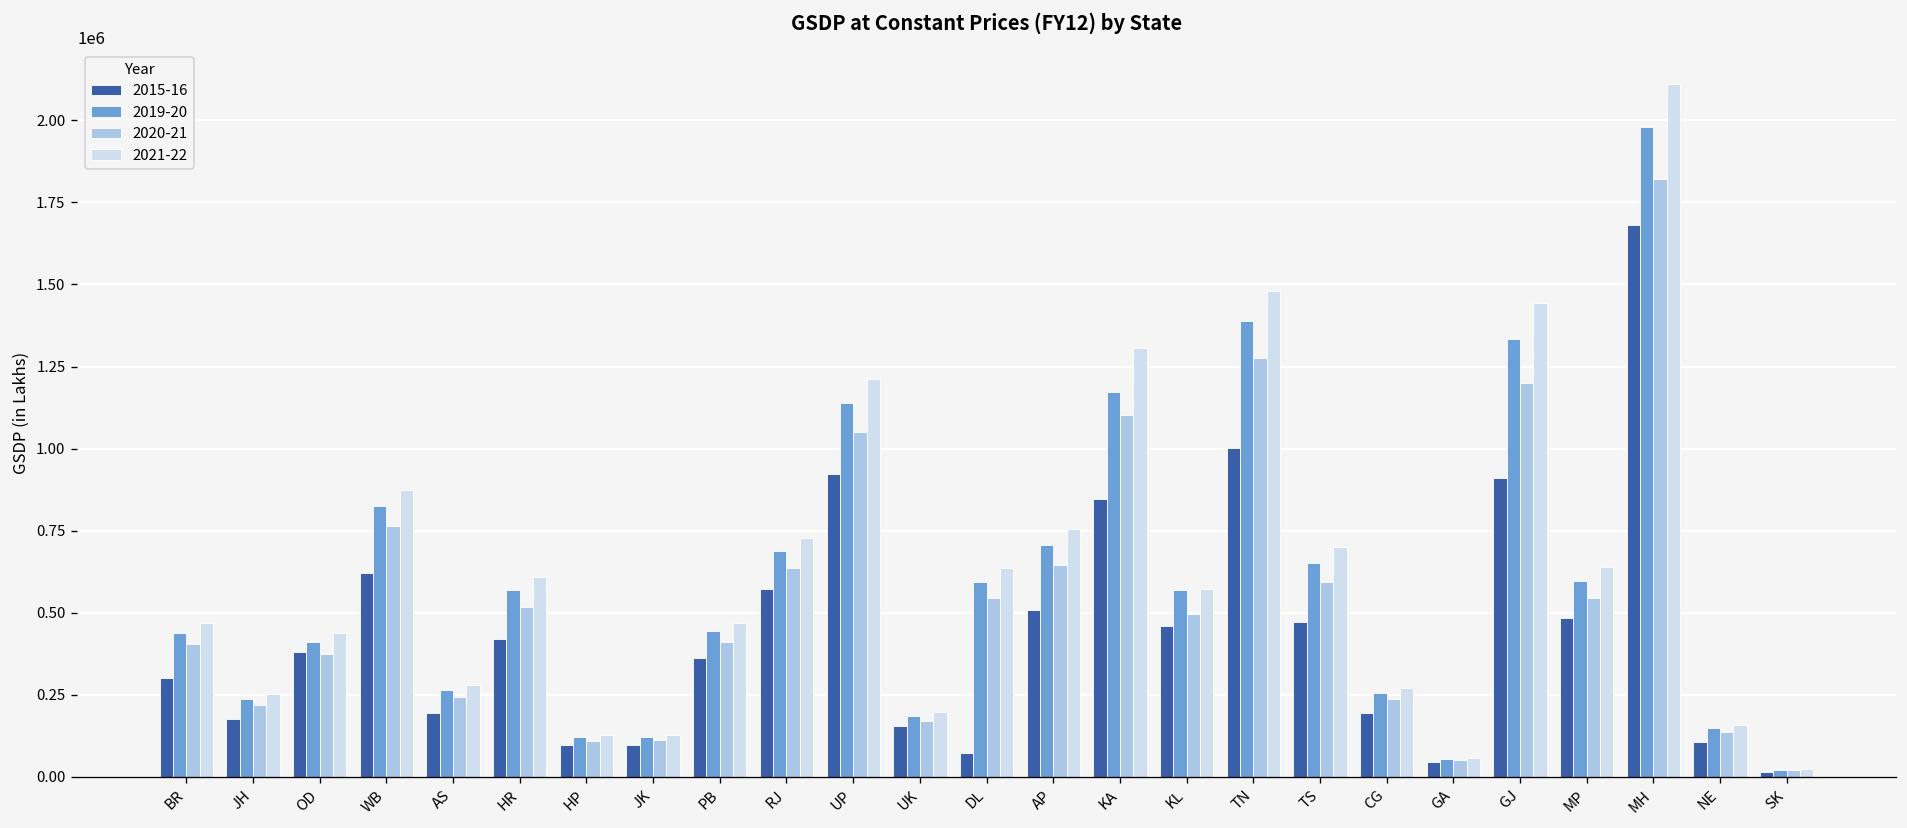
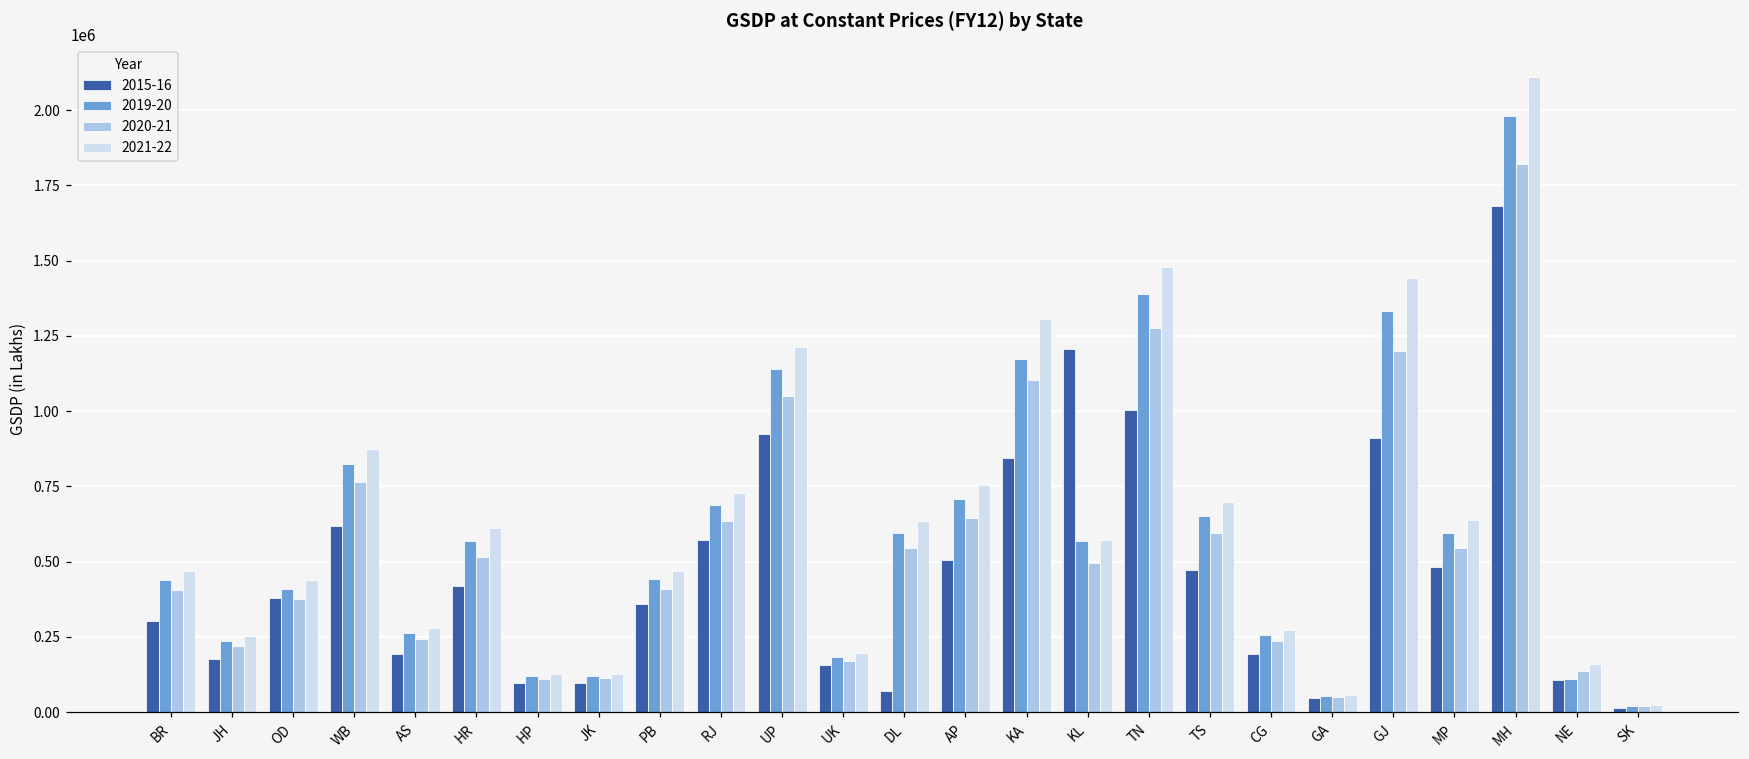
2015-16, KL: 460000 -> 1210000
2019-20, NE: 150000 -> 110000
